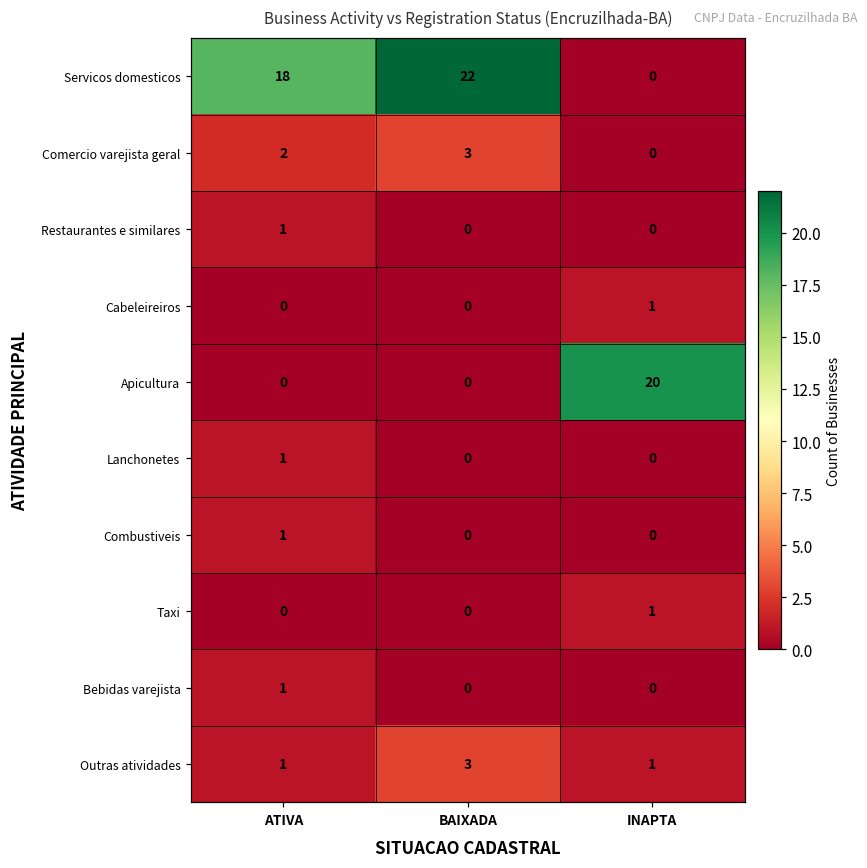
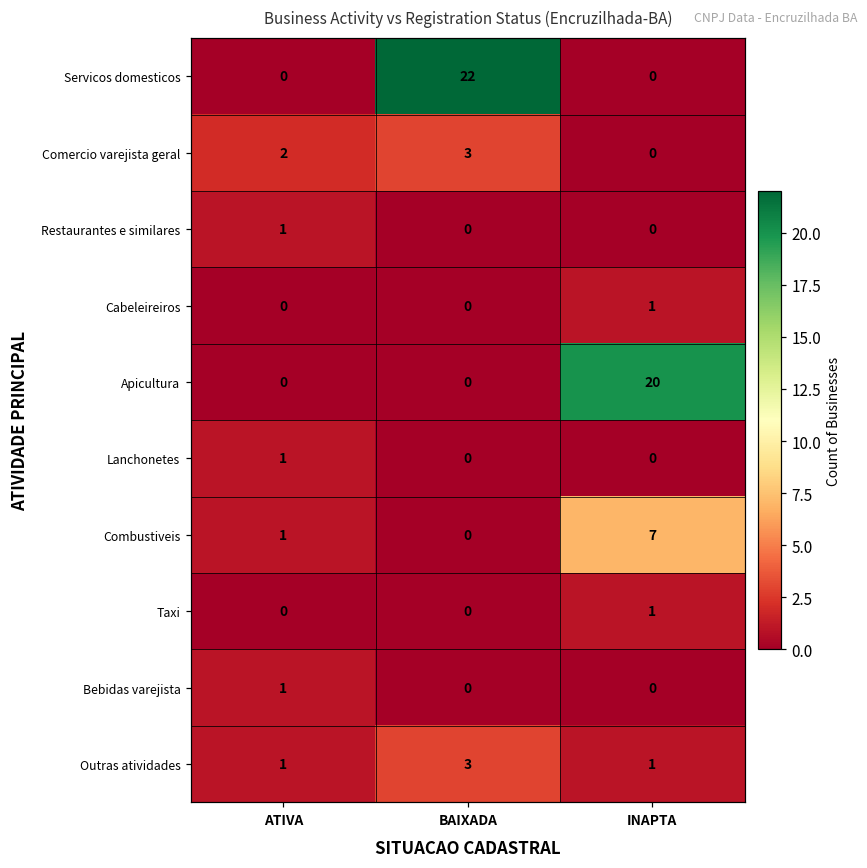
Servicos domesticos, ATIVA: 18 -> 0
Combustiveis, INAPTA: 0 -> 7
